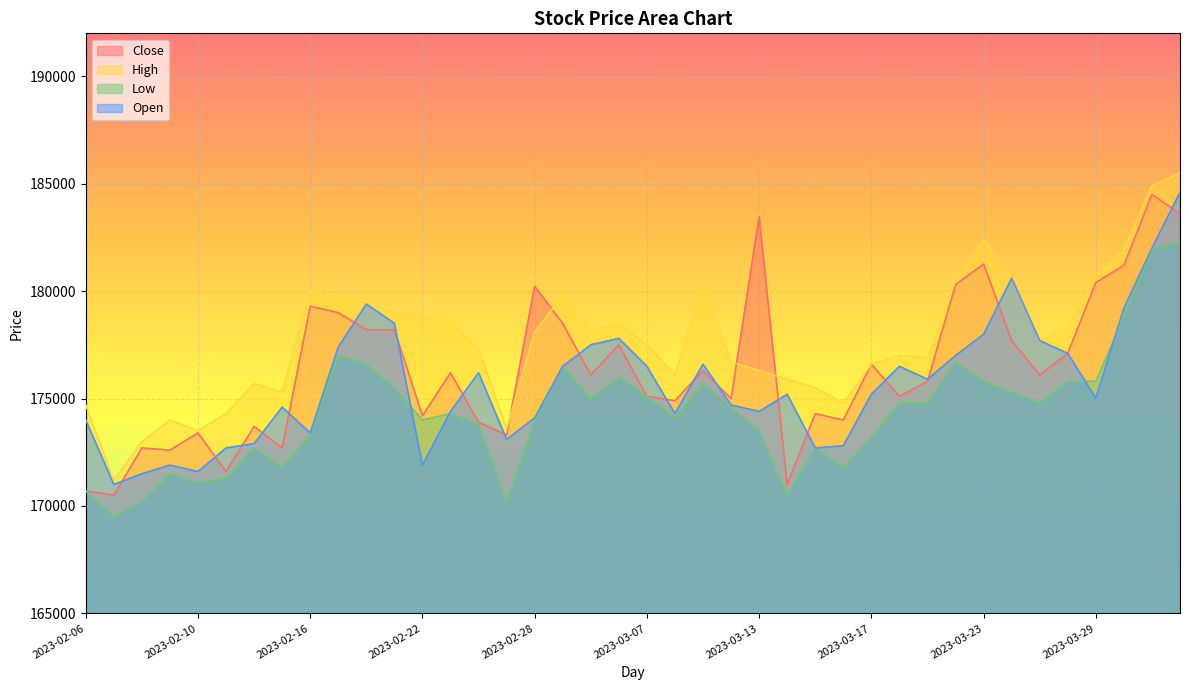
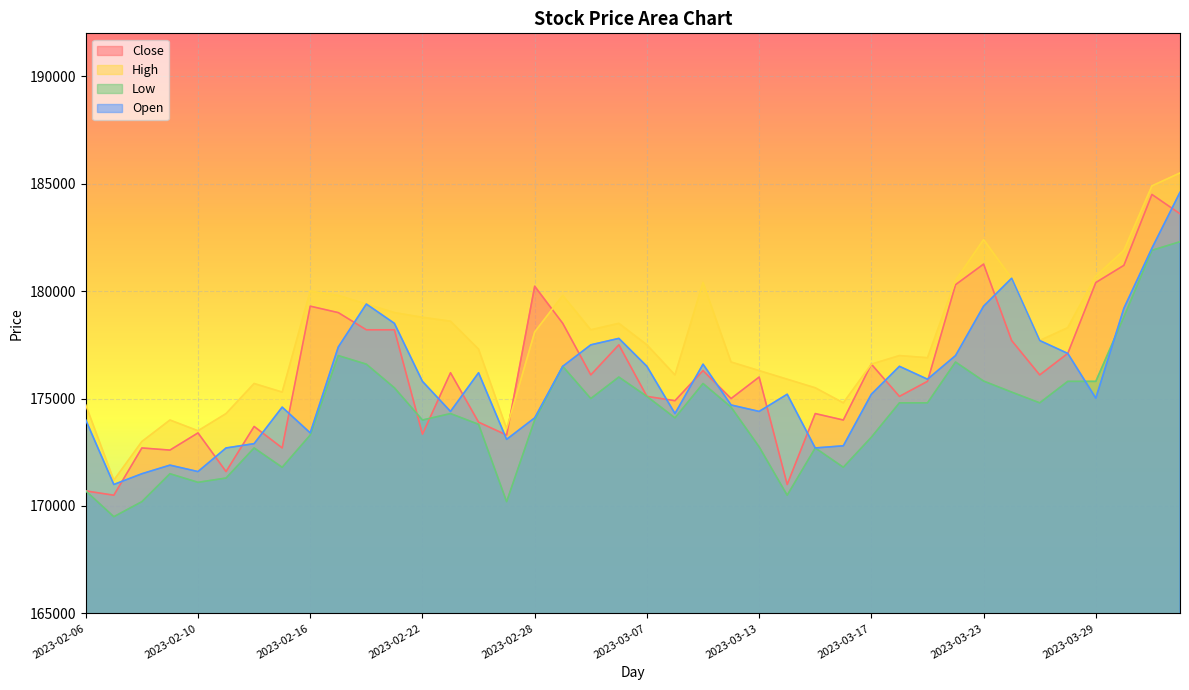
Close, 2023-02-22: 174200 -> 173300
Open, 2023-02-22: 171900 -> 175800
Close, 2023-03-13: 183400 -> 176000
Low, 2023-03-13: 173500 -> 172800
Open, 2023-03-23: 178000 -> 179300
